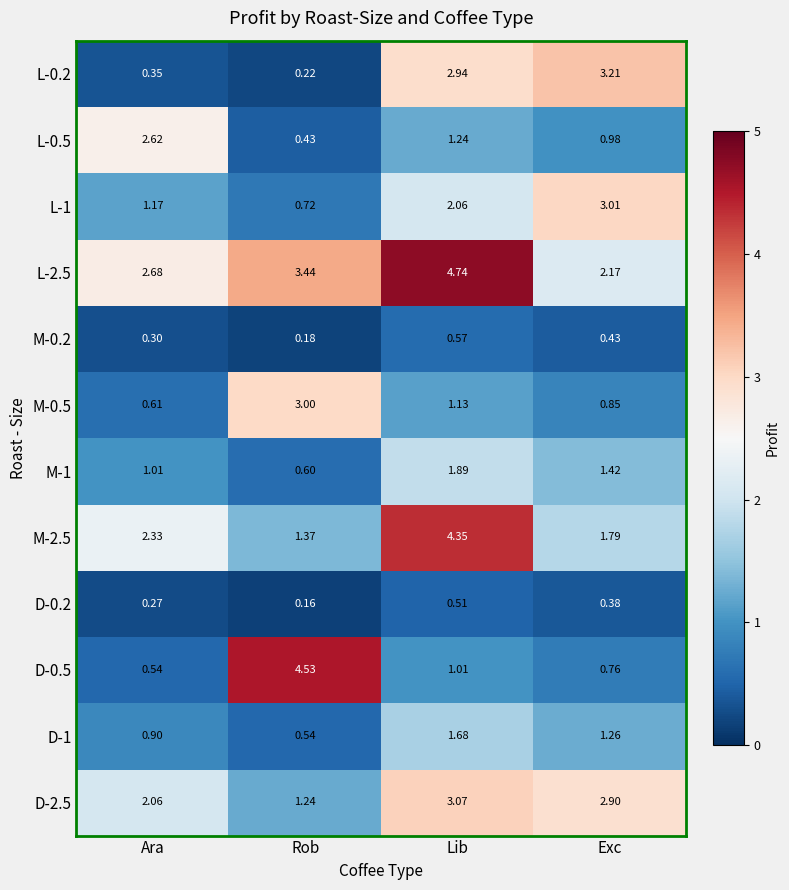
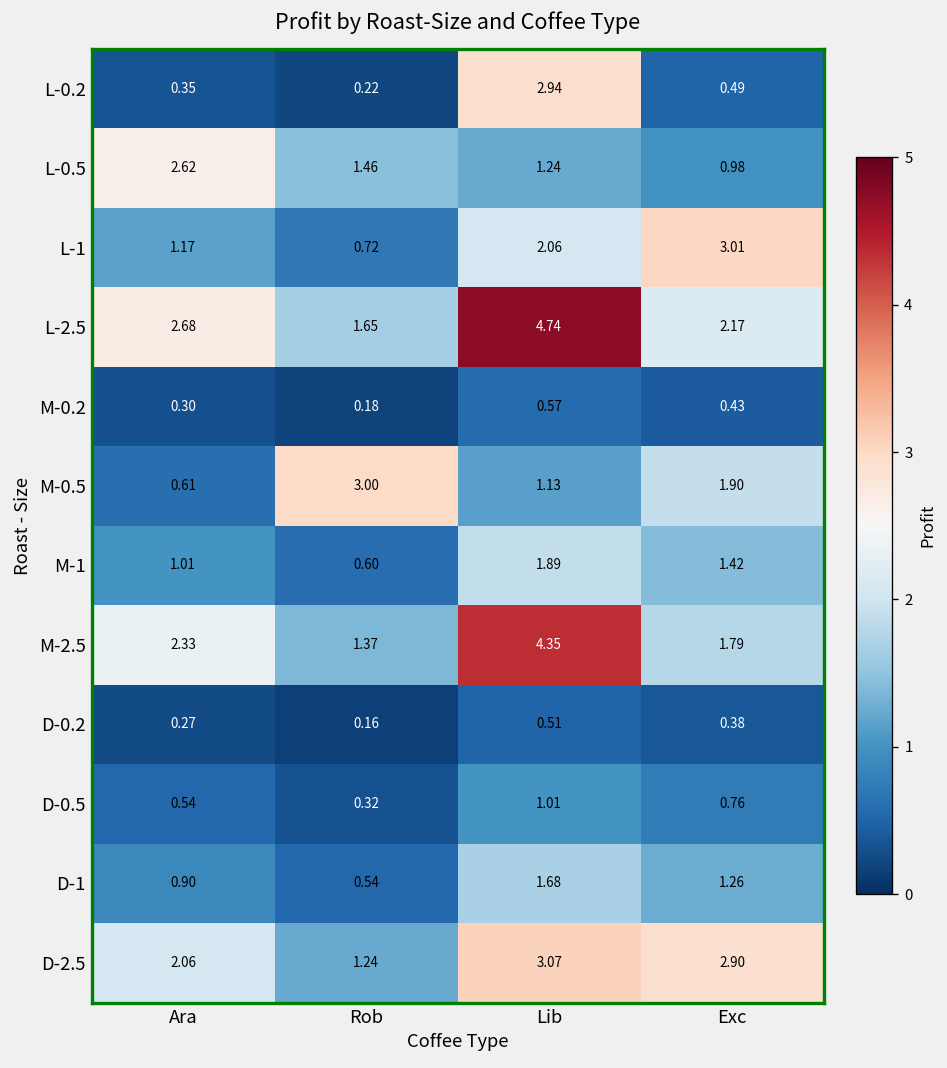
L-0.2, Exc: 3.21 -> 0.49
L-0.5, Rob: 0.43 -> 1.46
L-2.5, Rob: 3.44 -> 1.65
M-0.5, Exc: 0.85 -> 1.90
D-0.5, Rob: 4.53 -> 0.32
